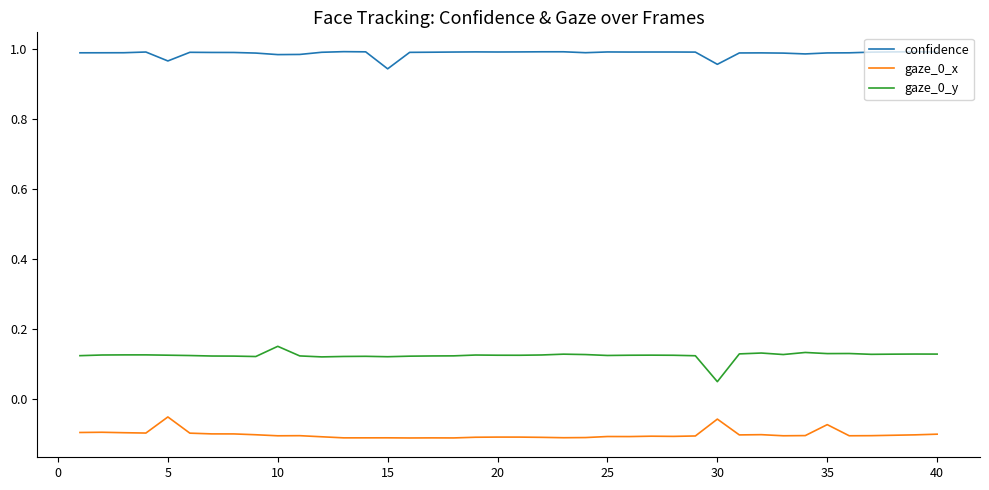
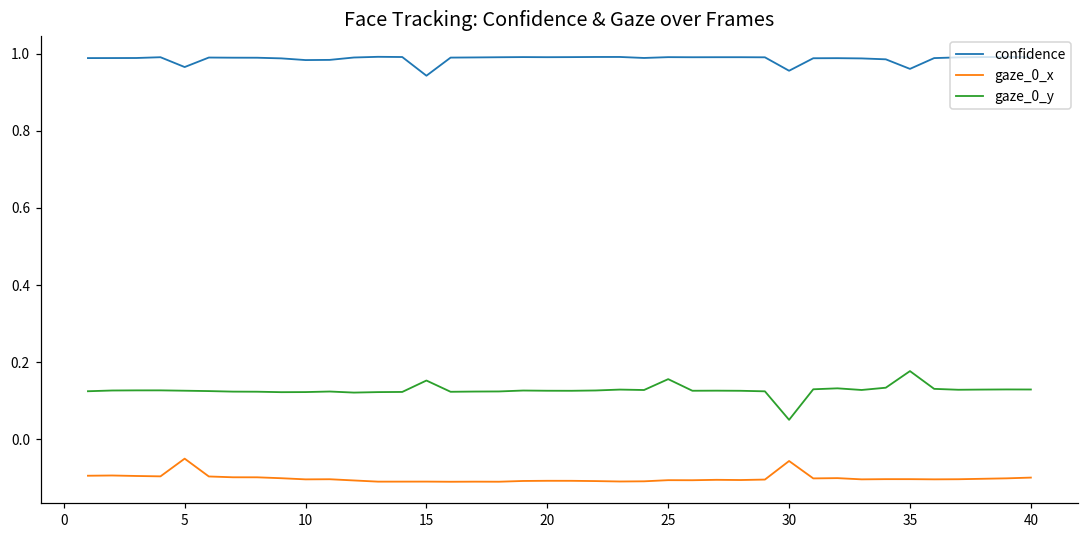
gaze_0_y, 10: 0.15 -> 0.12
gaze_0_y, 15: 0.12 -> 0.15
gaze_0_y, 25: 0.13 -> 0.16
confidence, 35: 0.99 -> 0.96
gaze_0_x, 35: -0.07 -> -0.10
gaze_0_y, 35: 0.13 -> 0.18
